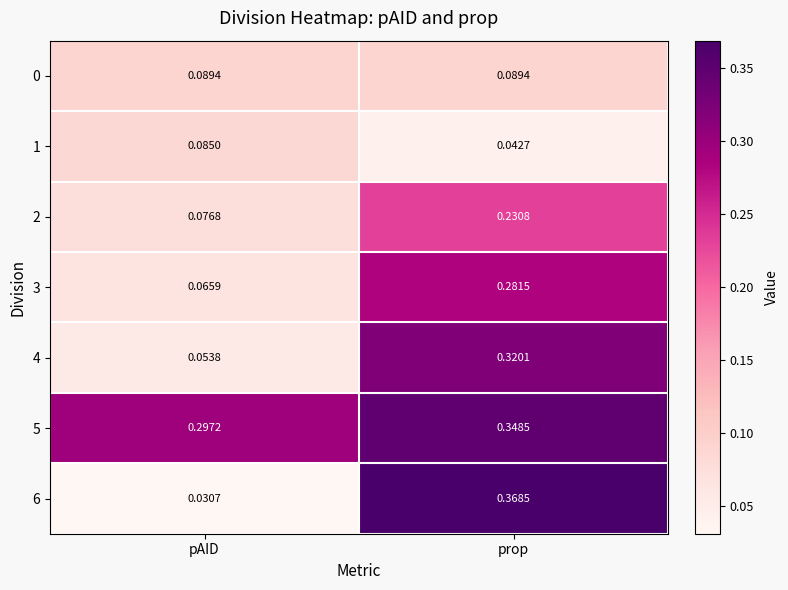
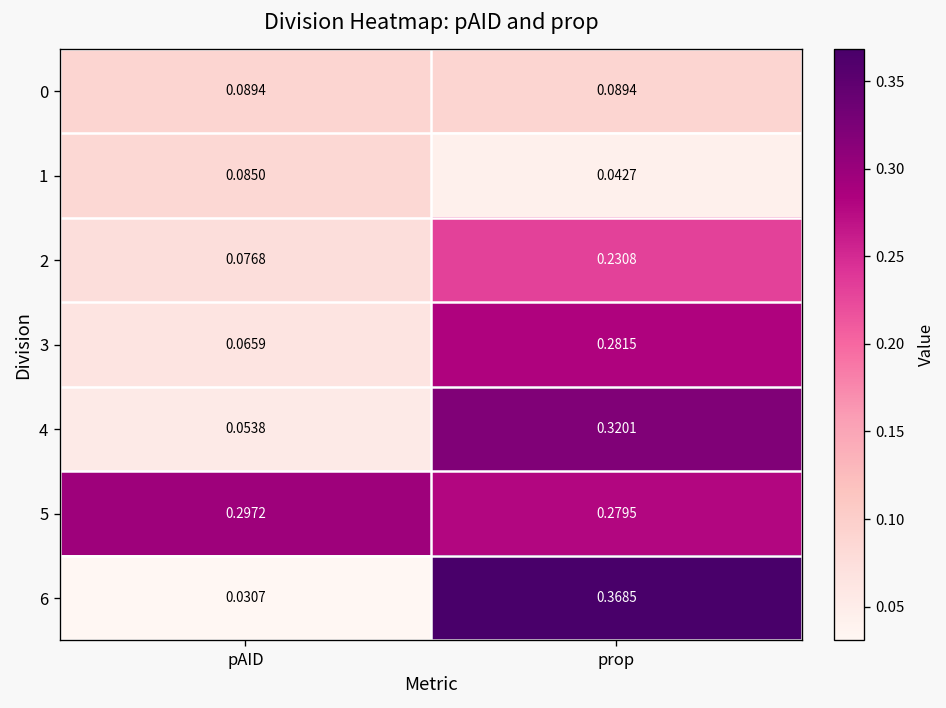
5, prop: 0.3485 -> 0.2795
